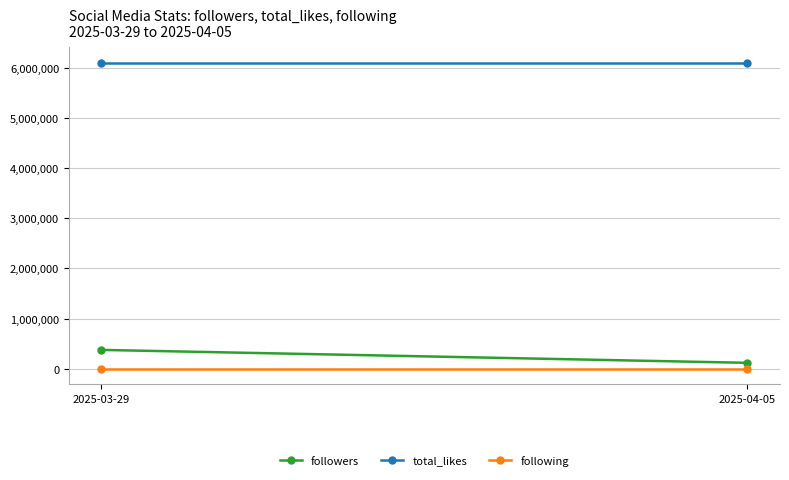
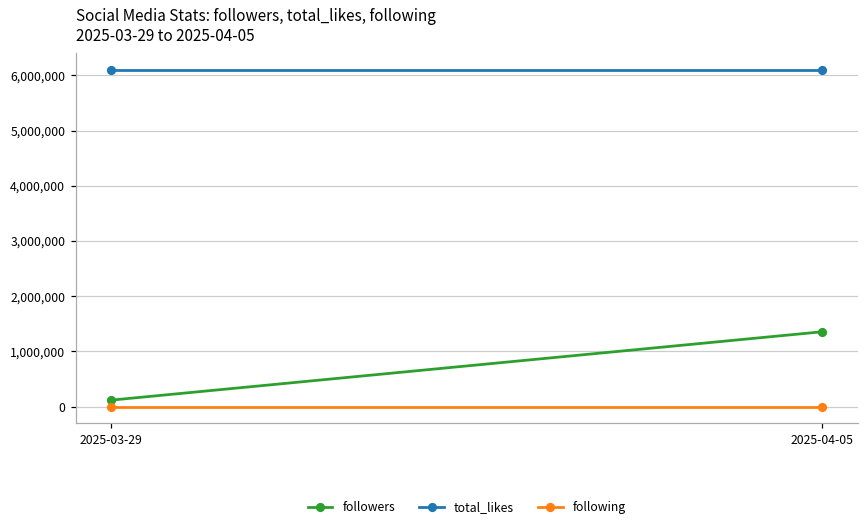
followers, 2025-03-29: 400,000 -> 100,000
followers, 2025-04-05: 100,000 -> 1,400,000
